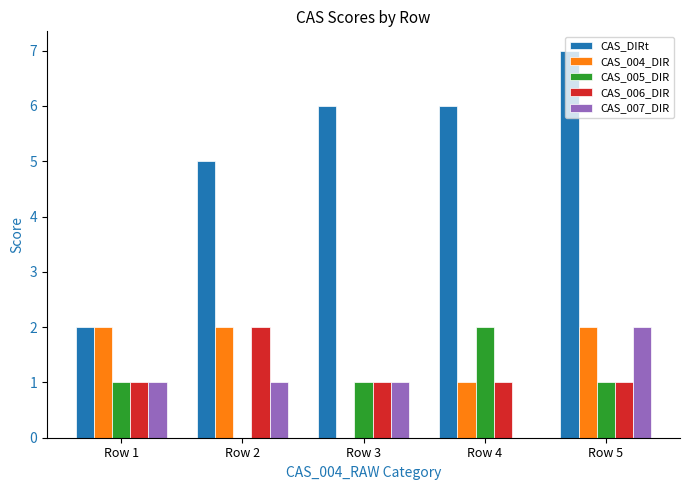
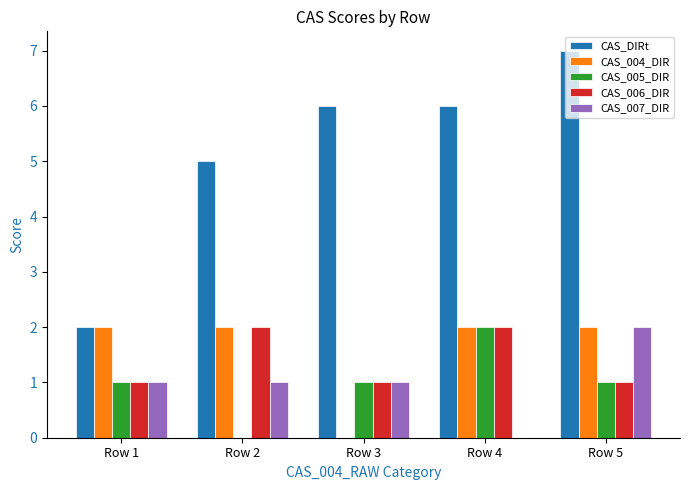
CAS_004_DIR, Row 4: 1 -> 2
CAS_006_DIR, Row 4: 1 -> 2
